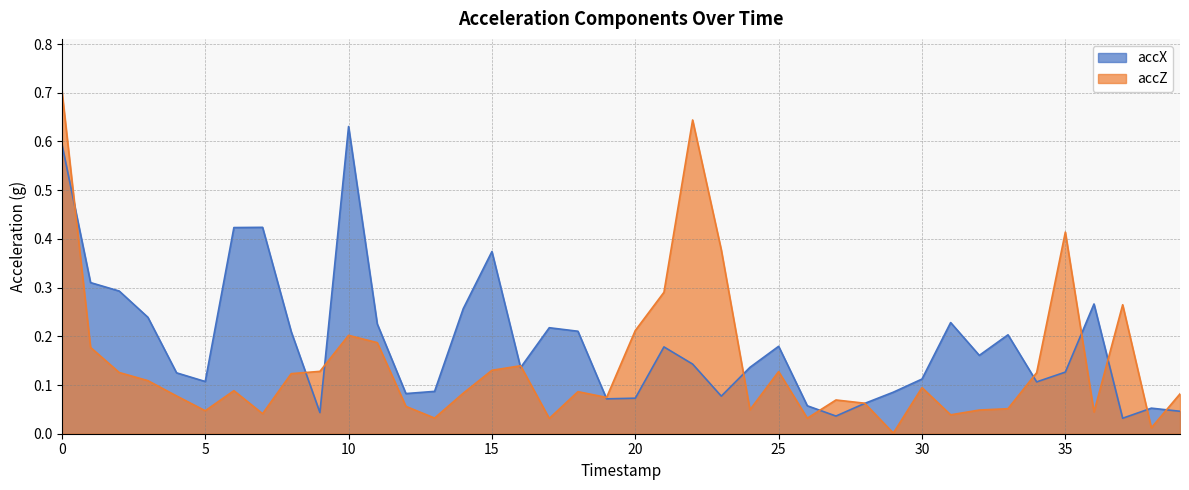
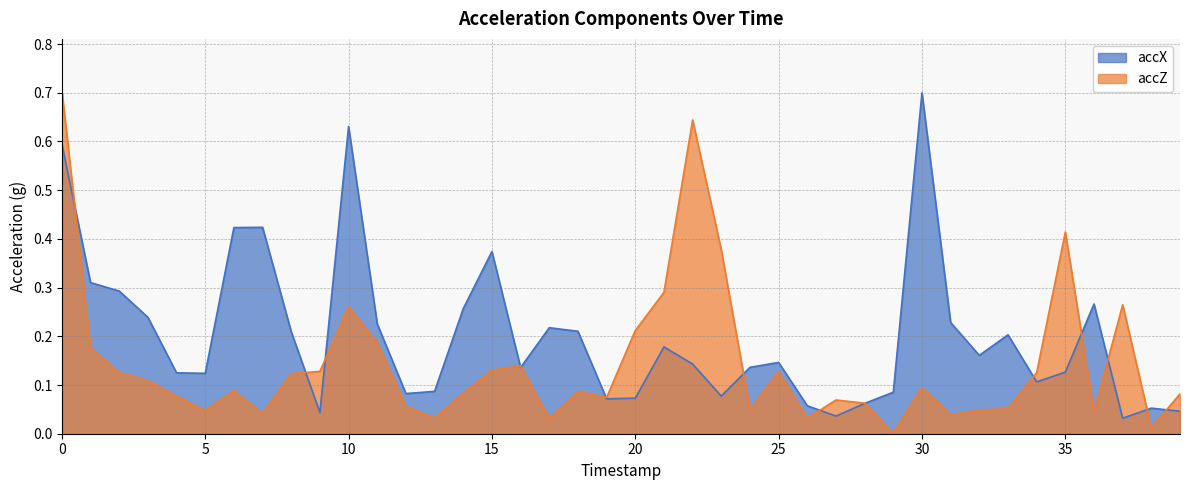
accX, 5: 0.11 -> 0.12
accZ, 10: 0.20 -> 0.26
accX, 25: 0.18 -> 0.15
accX, 30: 0.11 -> 0.70
